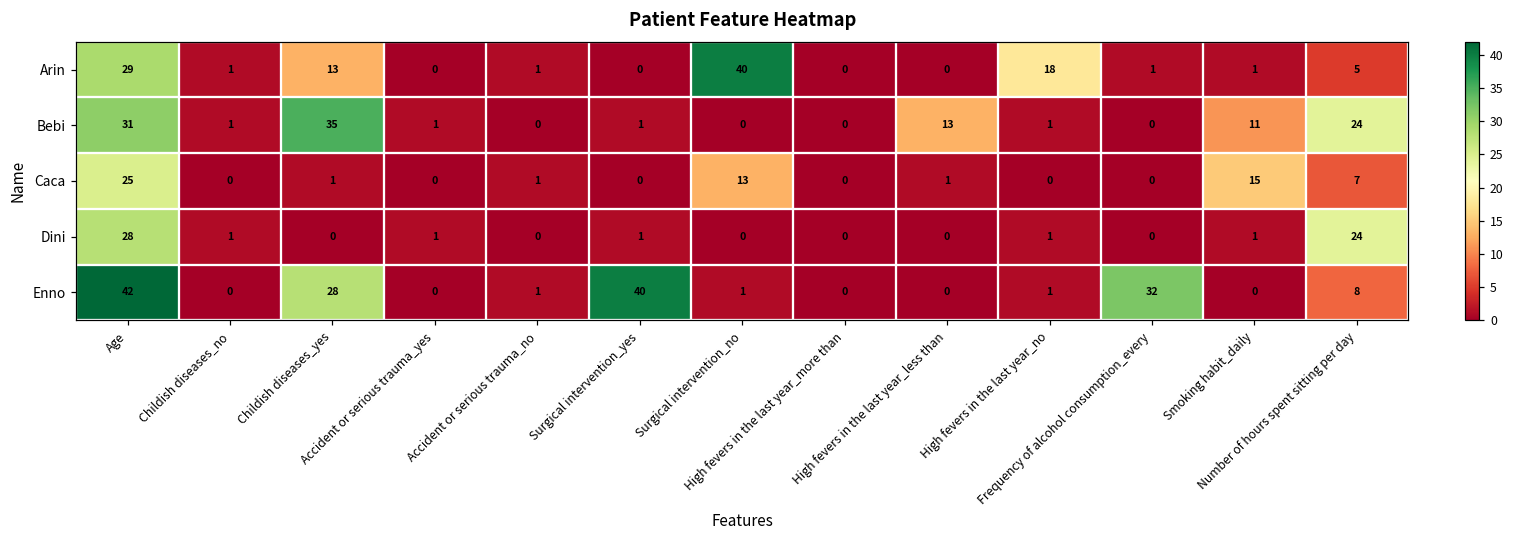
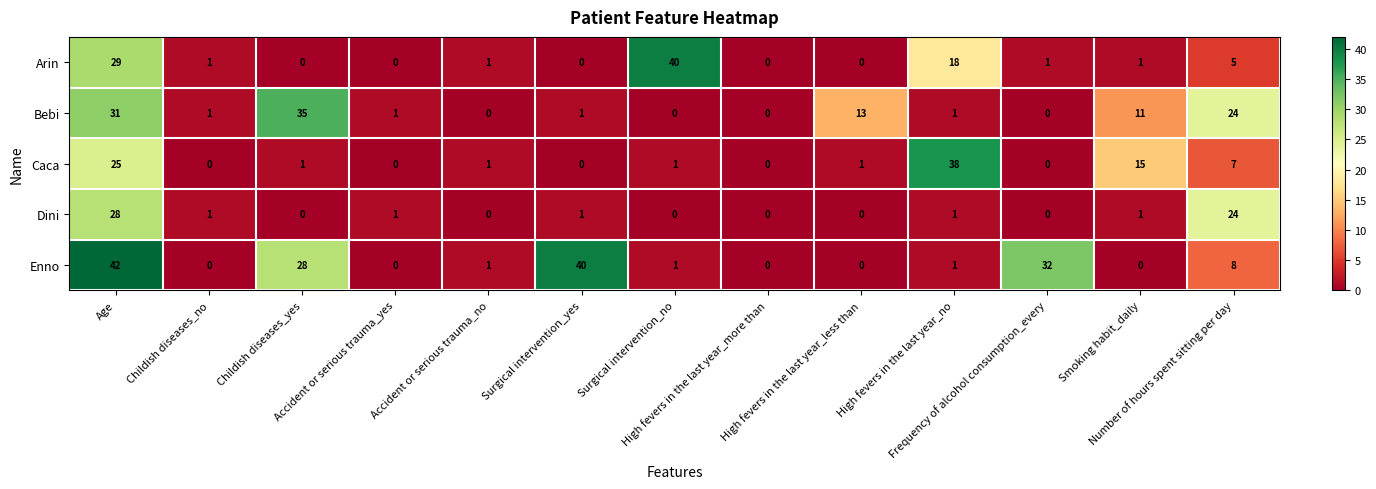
Arin, Childish diseases_yes: 13 -> 0
Caca, Surgical intervention_no: 13 -> 1
Caca, High fevers in the last year_no: 0 -> 38
